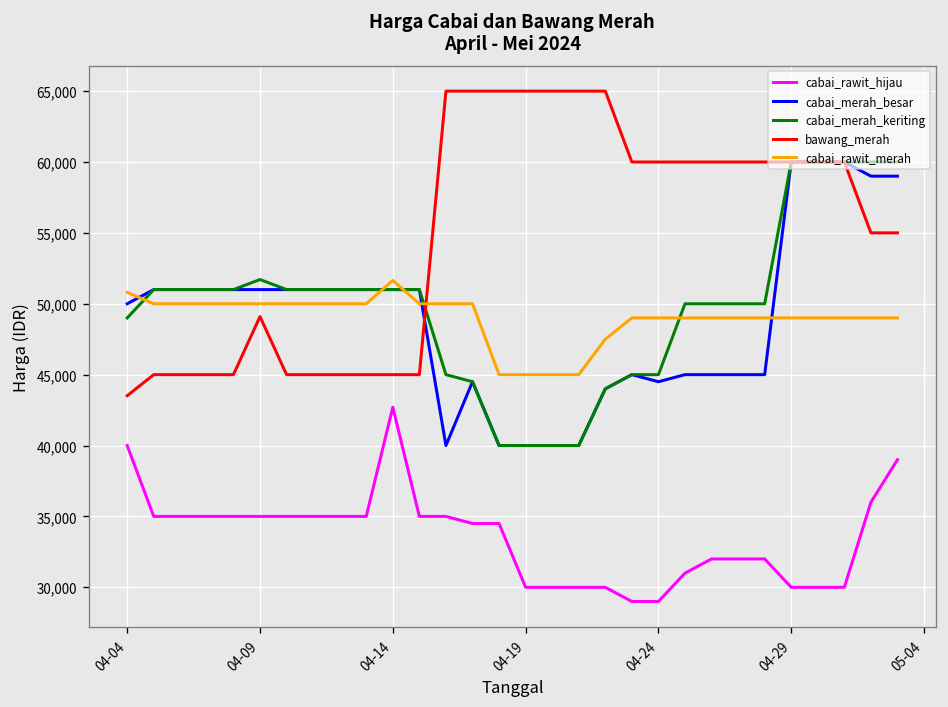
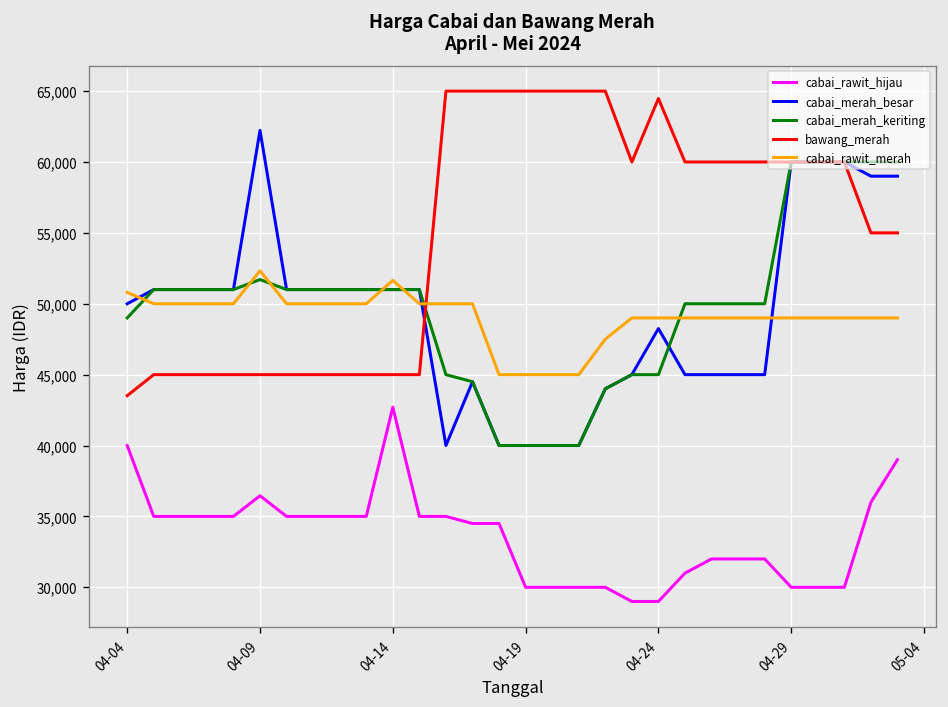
cabai_rawit_hijau, 04-09: 35,000 -> 36,500
cabai_merah_besar, 04-09: 51,000 -> 62,200
bawang_merah, 04-09: 49,100 -> 45,000
cabai_rawit_merah, 04-09: 50,000 -> 52,300
cabai_merah_besar, 04-24: 44,500 -> 48,300
bawang_merah, 04-24: 60,000 -> 64,500
